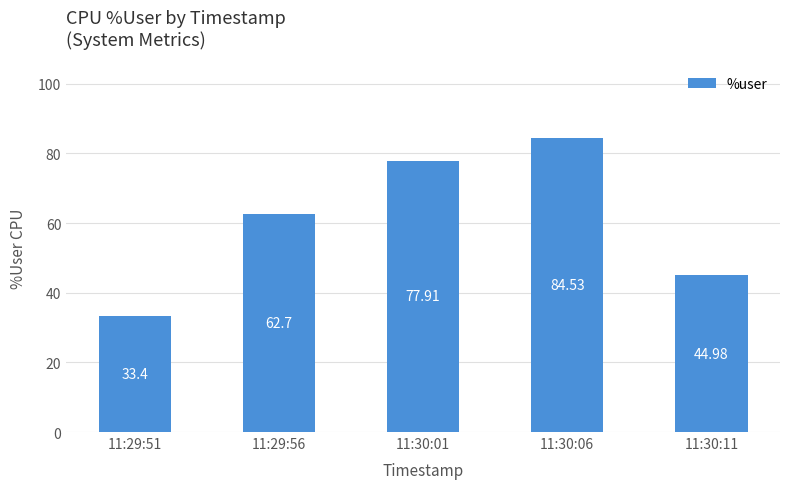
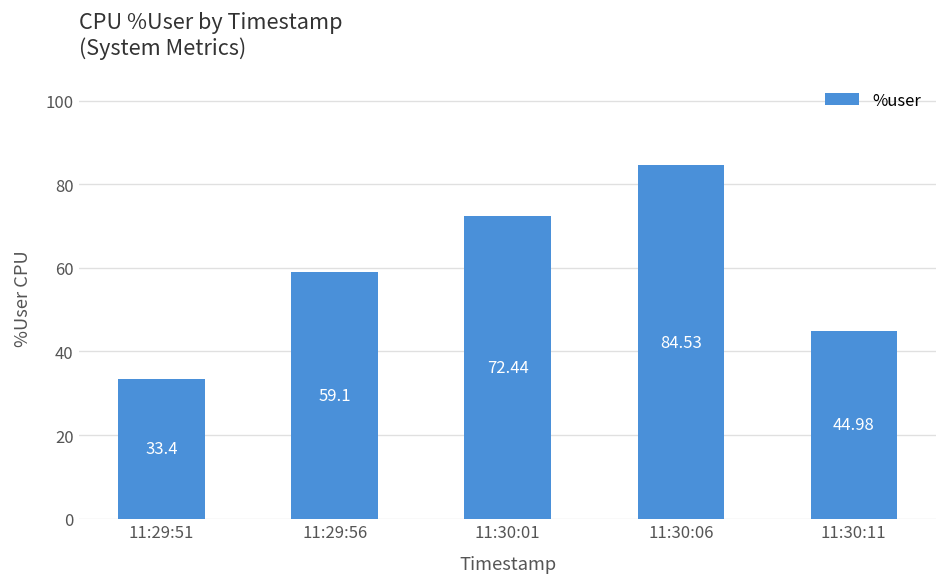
11:29:56: 62.7 -> 59.1
11:30:01: 77.91 -> 72.44
